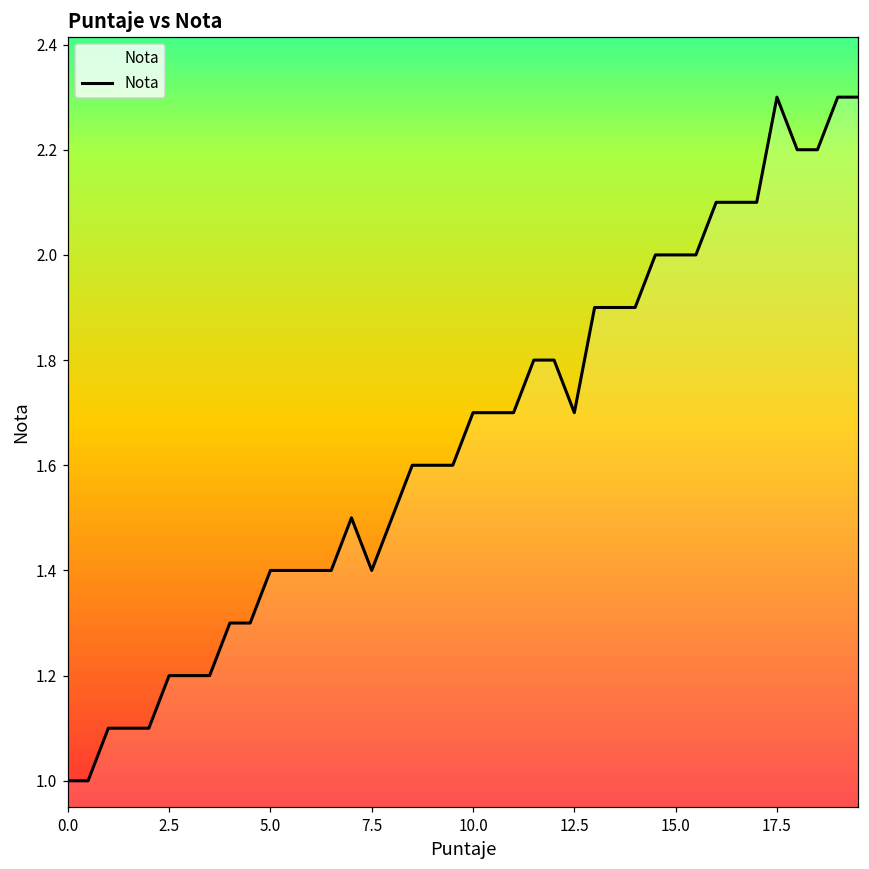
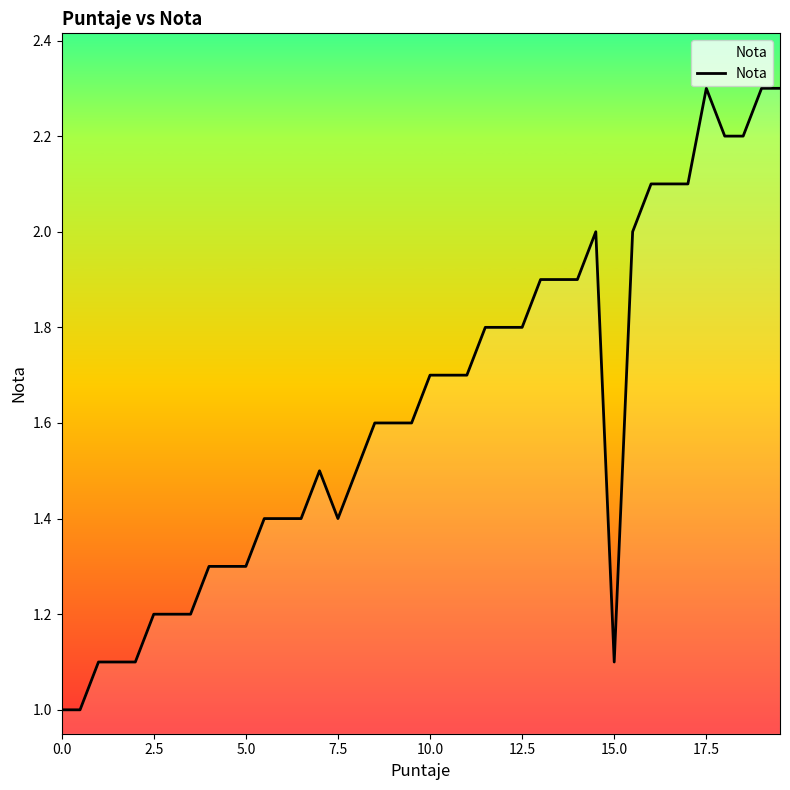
5.0: 1.4 -> 1.3
12.5: 1.7 -> 1.8
15.0: 2.0 -> 1.1
